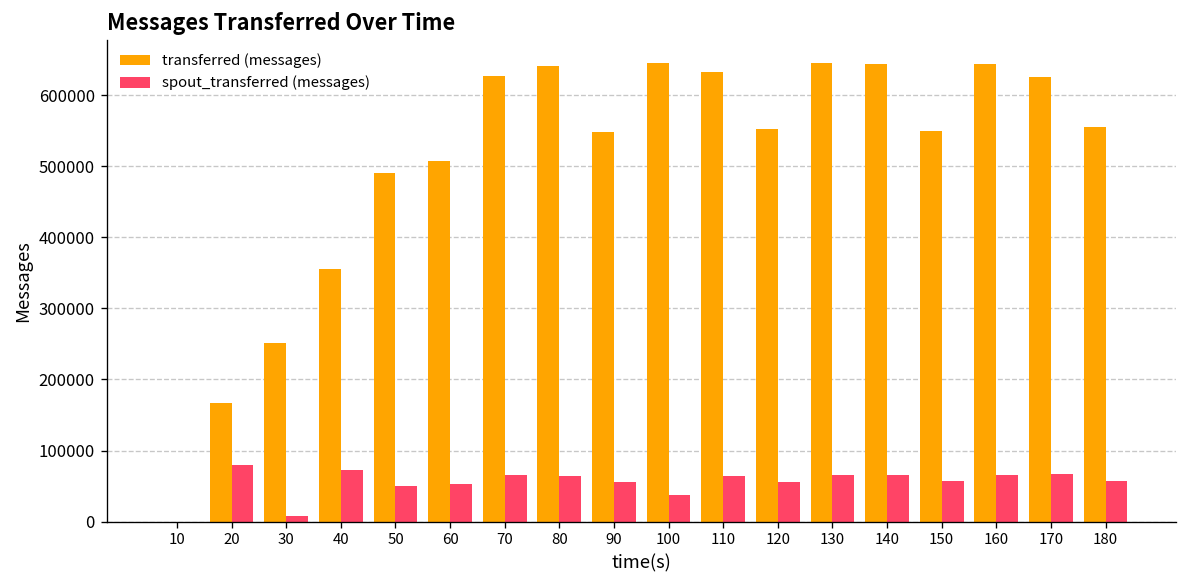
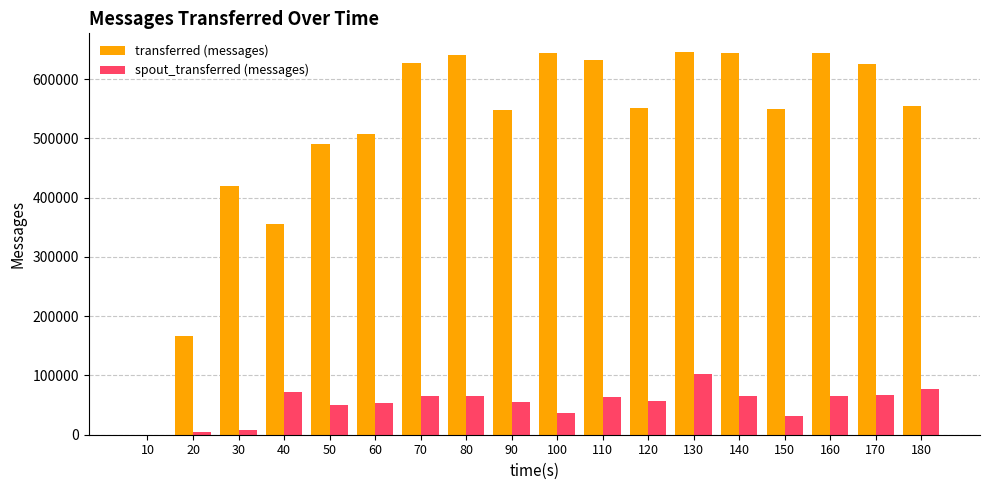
spout_transferred (messages), 20: 80000 -> 0
transferred (messages), 30: 250000 -> 420000
spout_transferred (messages), 130: 70000 -> 100000
spout_transferred (messages), 150: 60000 -> 30000
spout_transferred (messages), 180: 60000 -> 80000
